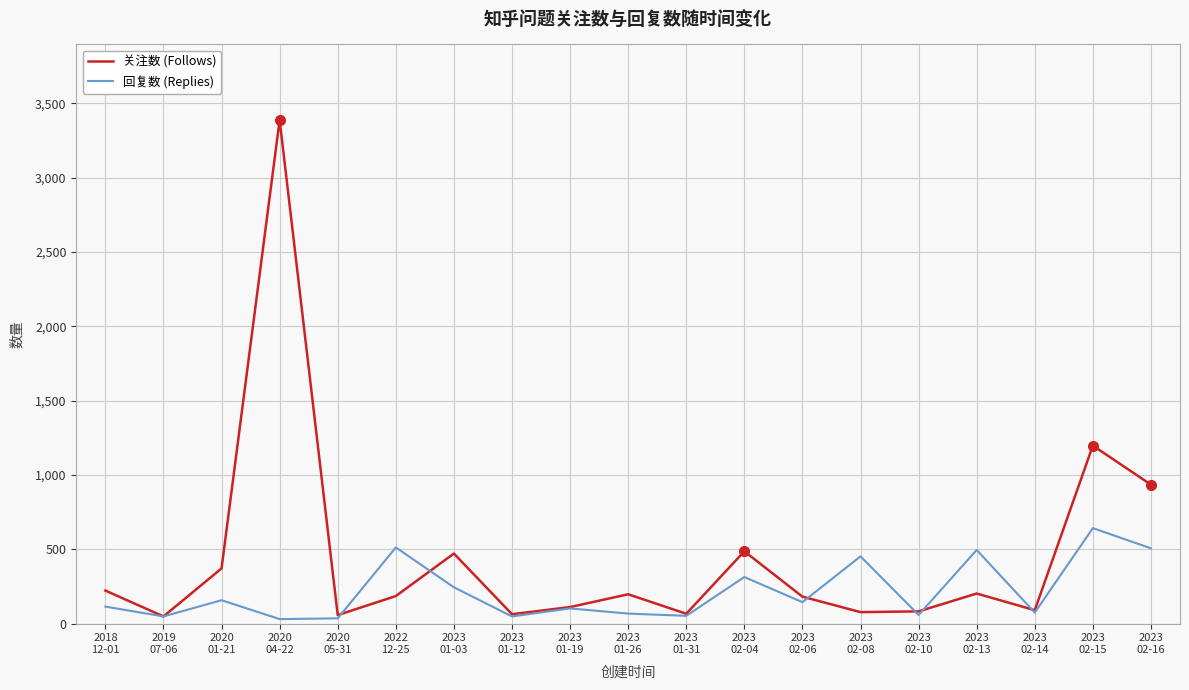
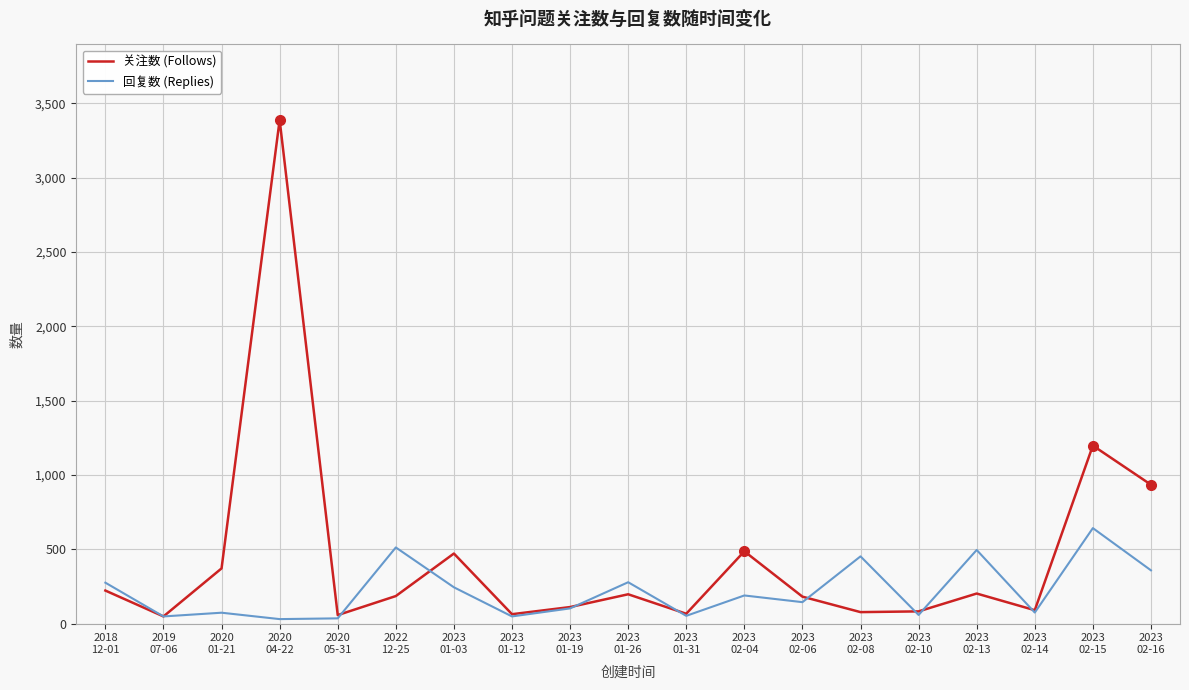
回复数 (Replies), 2018 12-01: 110 -> 280
回复数 (Replies), 2020 01-21: 160 -> 70
回复数 (Replies), 2023 01-26: 70 -> 280
回复数 (Replies), 2023 02-04: 310 -> 190
回复数 (Replies), 2023 02-16: 510 -> 360
